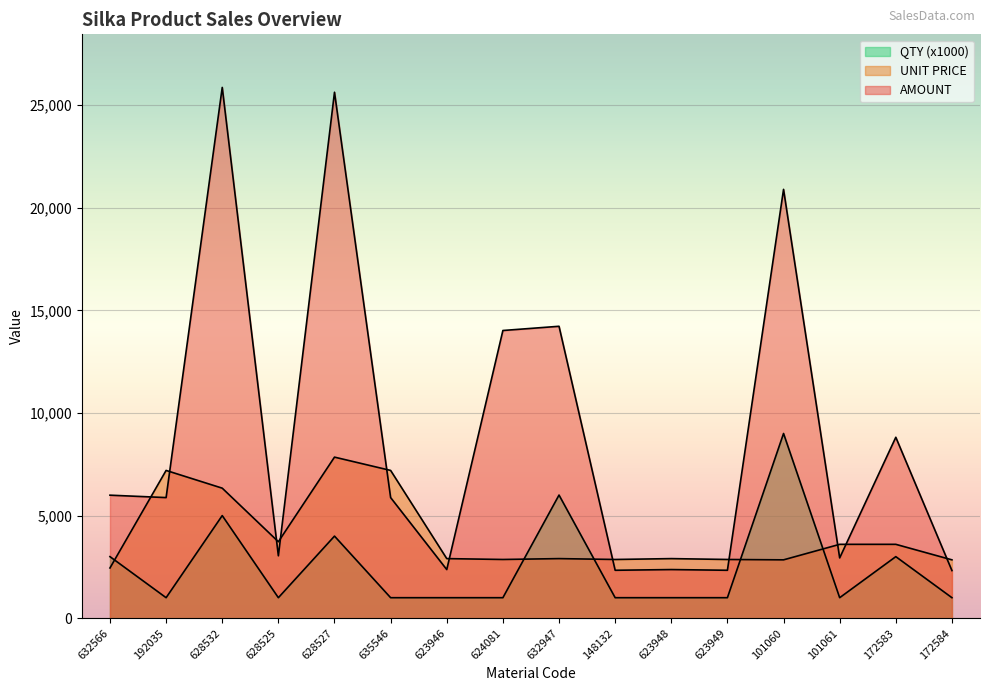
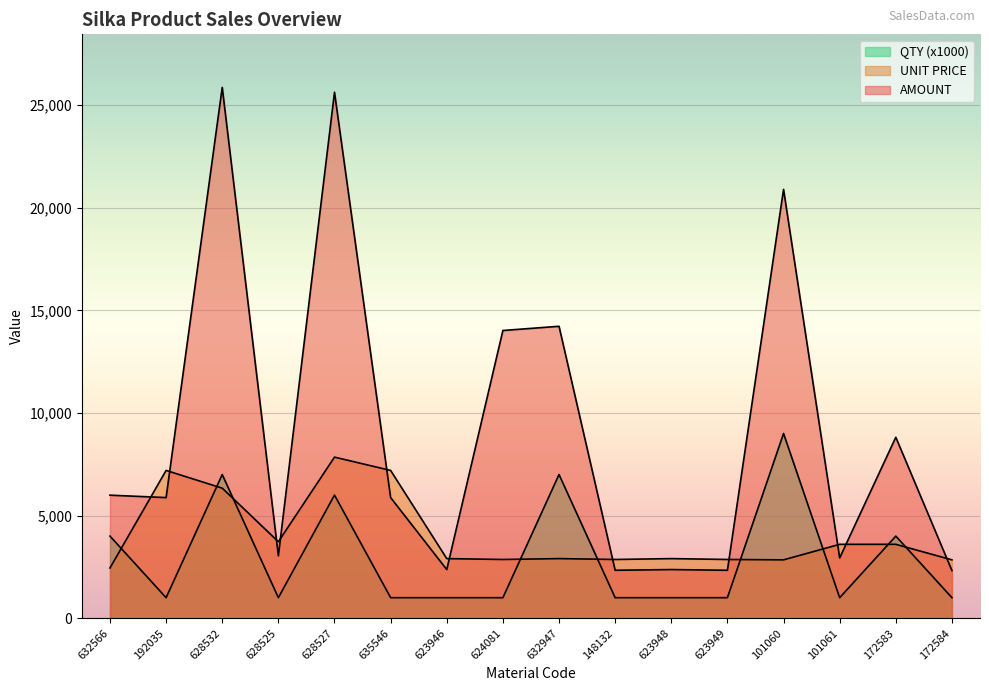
QTY (x1000), 632566: 3,000 -> 4,000
QTY (x1000), 628532: 5,000 -> 7,000
QTY (x1000), 628527: 4,000 -> 6,000
QTY (x1000), 632947: 6,000 -> 7,000
QTY (x1000), 172583: 3,000 -> 4,000
